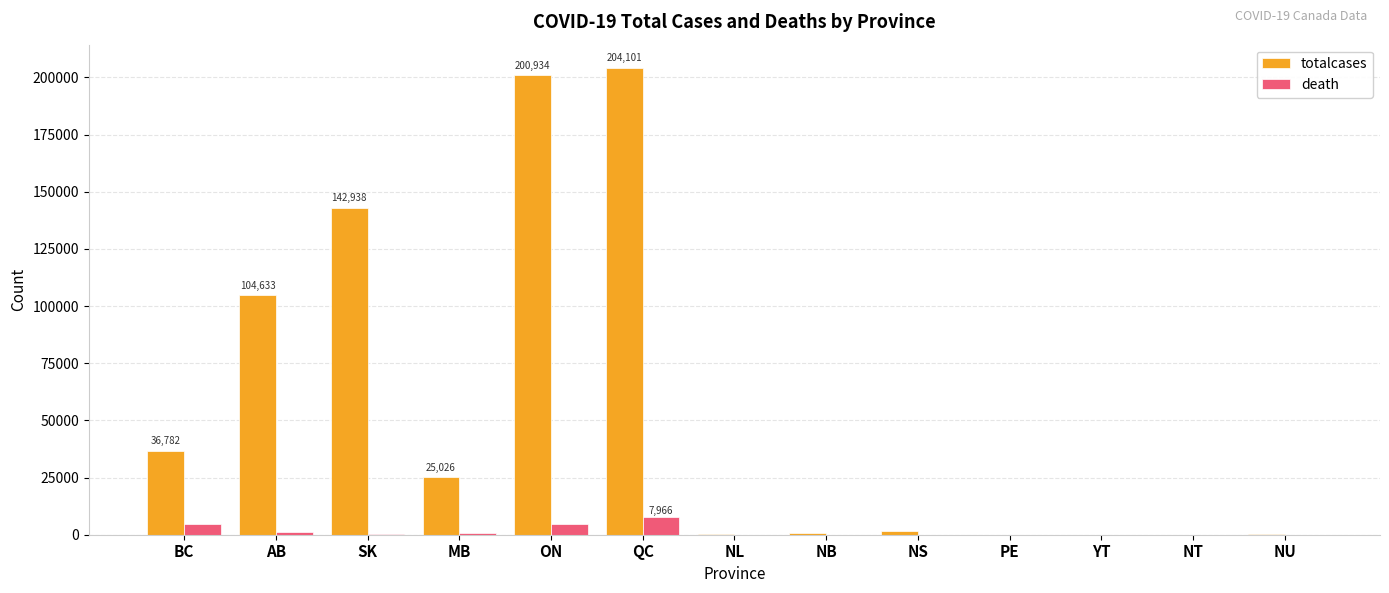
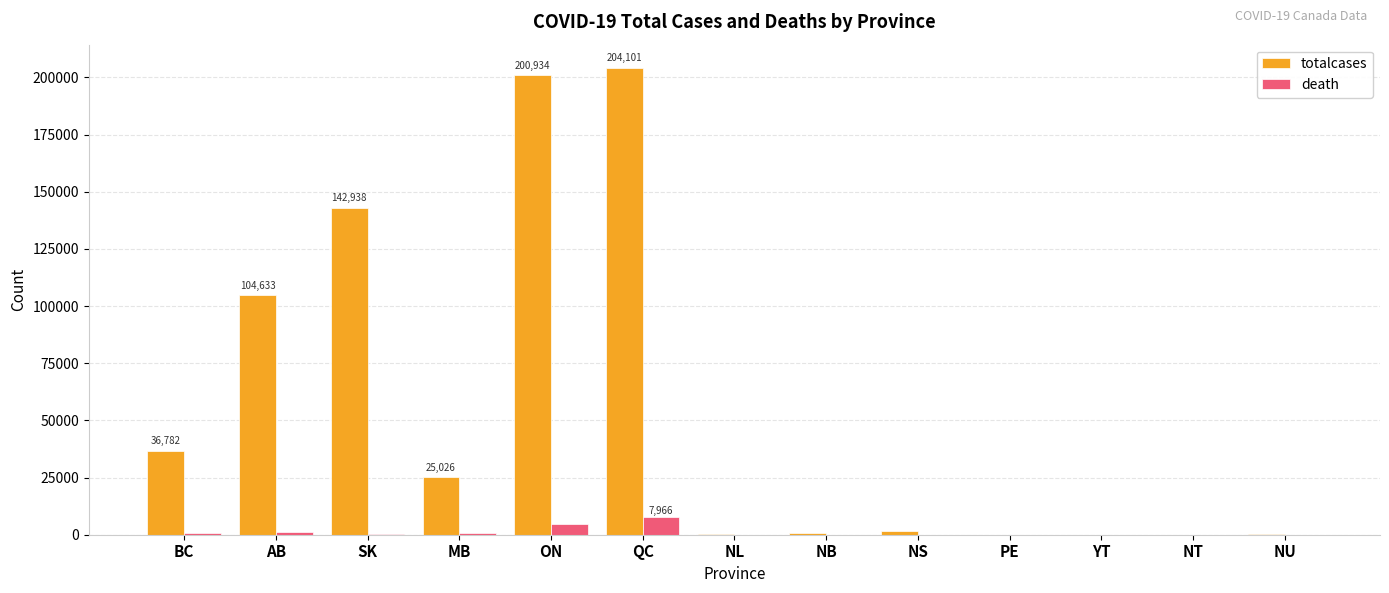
death, BC: 5000 -> 1000
